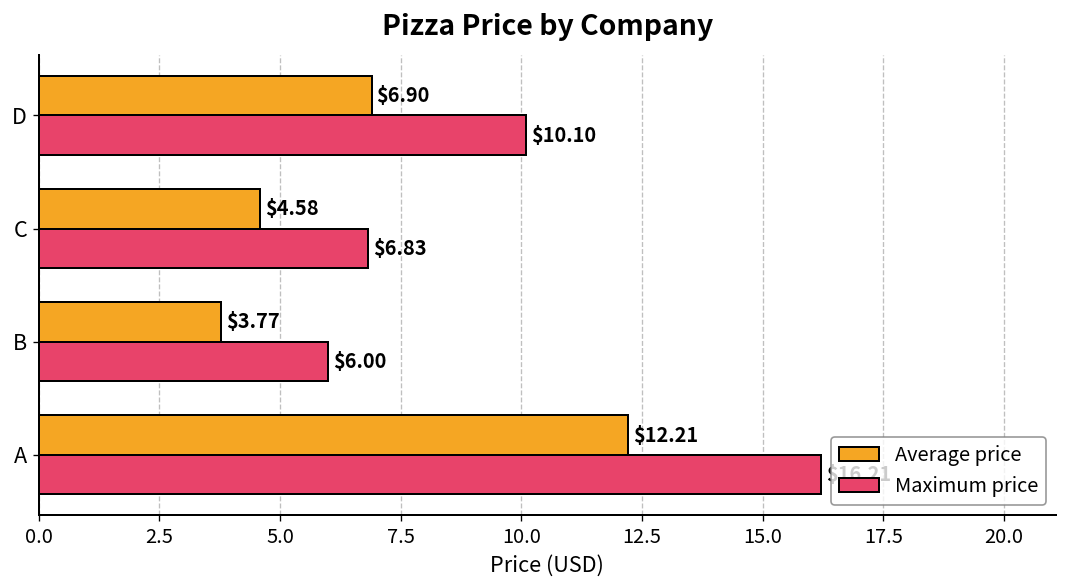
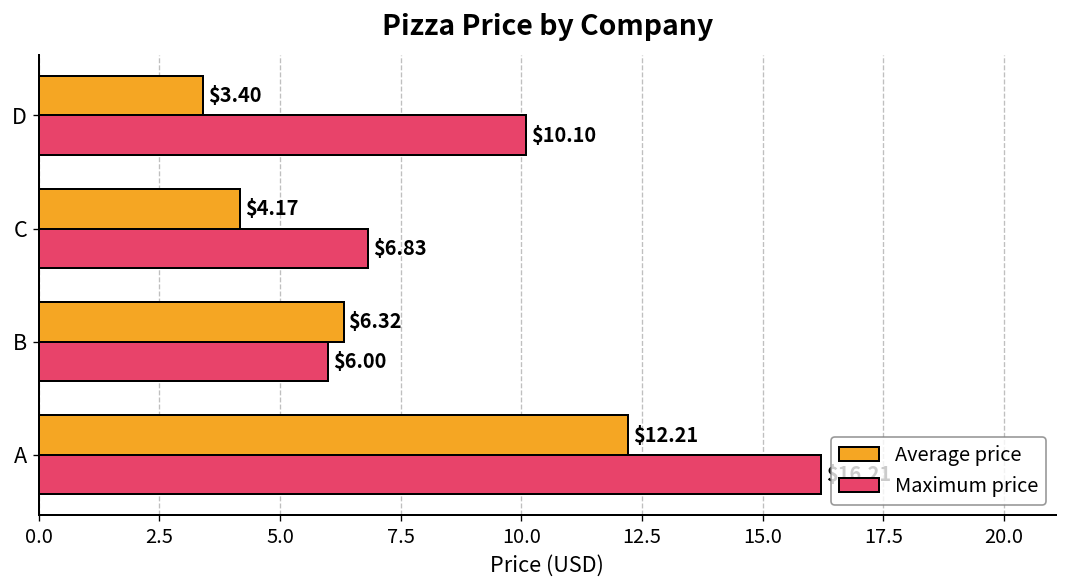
Average price, D: $6.90 -> $3.40
Average price, C: $4.58 -> $4.17
Average price, B: $3.77 -> $6.32
